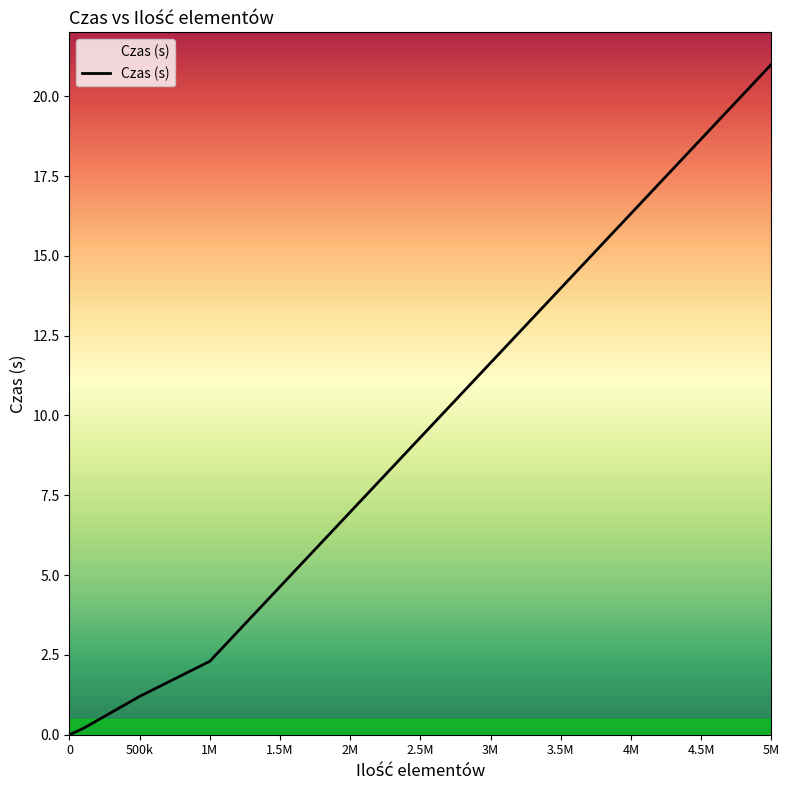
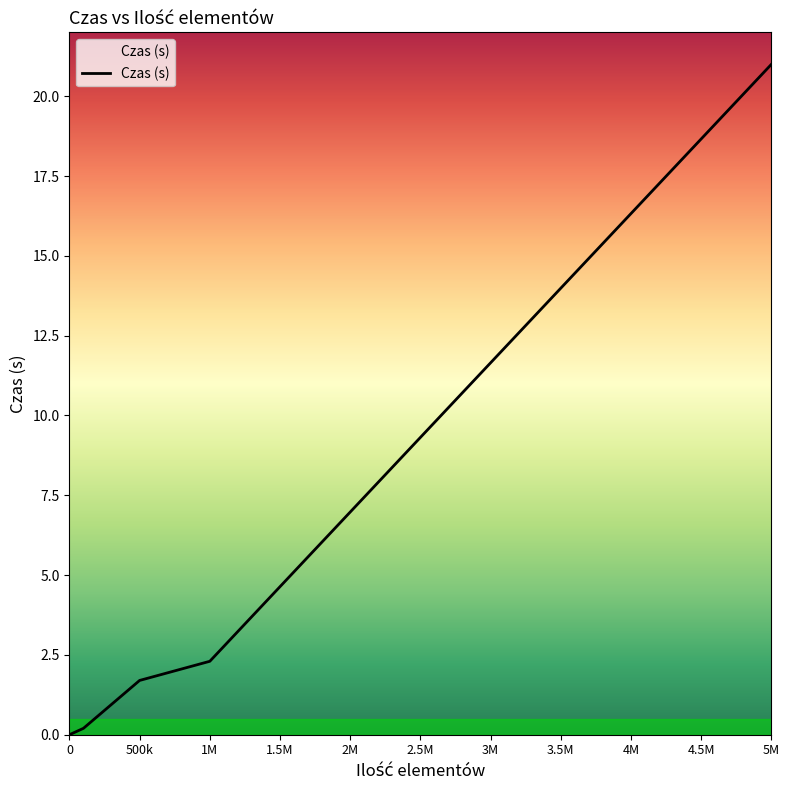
500k: 1.2 -> 1.7
